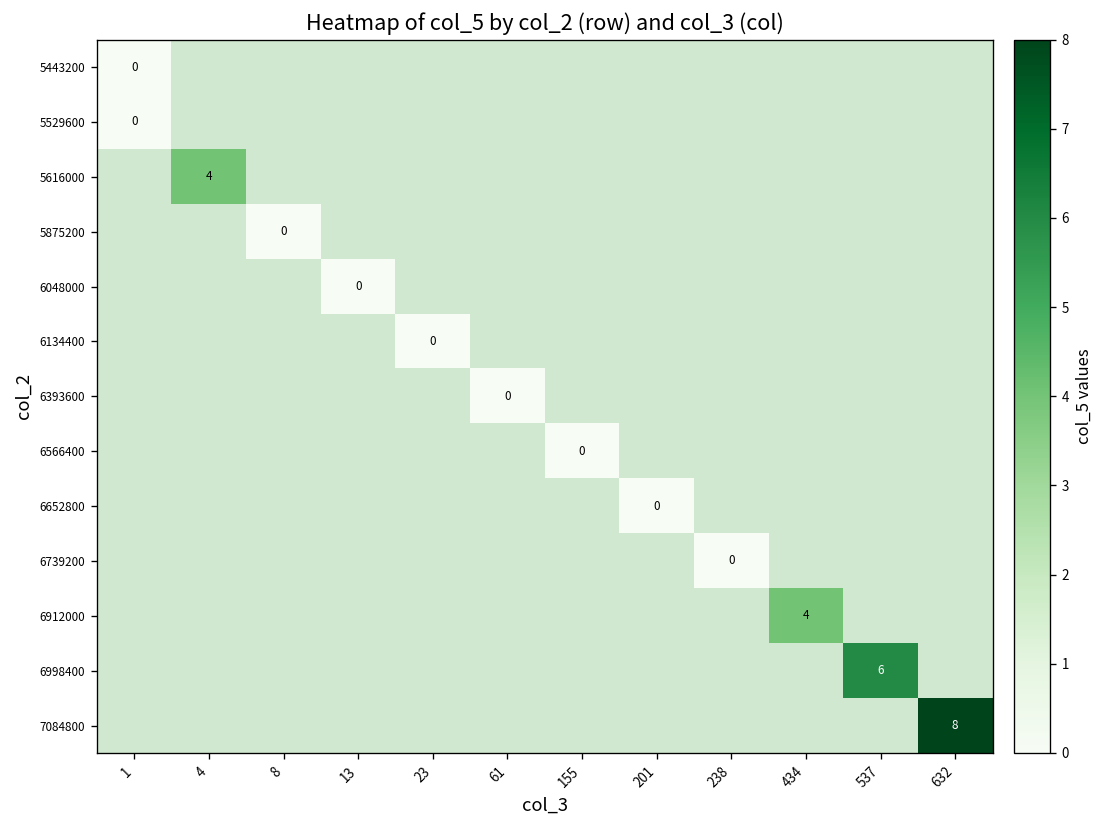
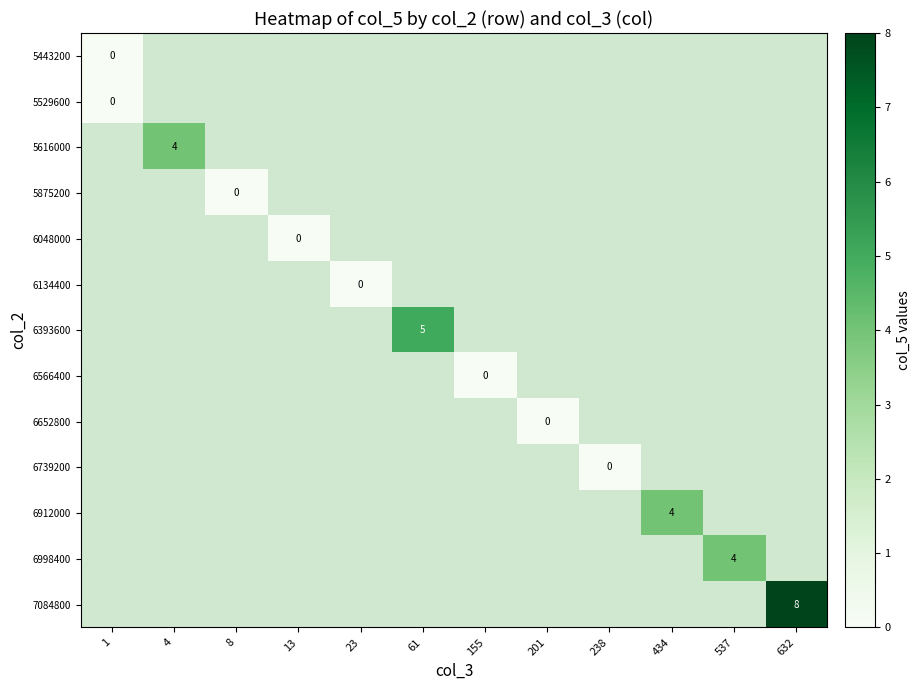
6393600, 61: 0 -> 5
6998400, 537: 6 -> 4
